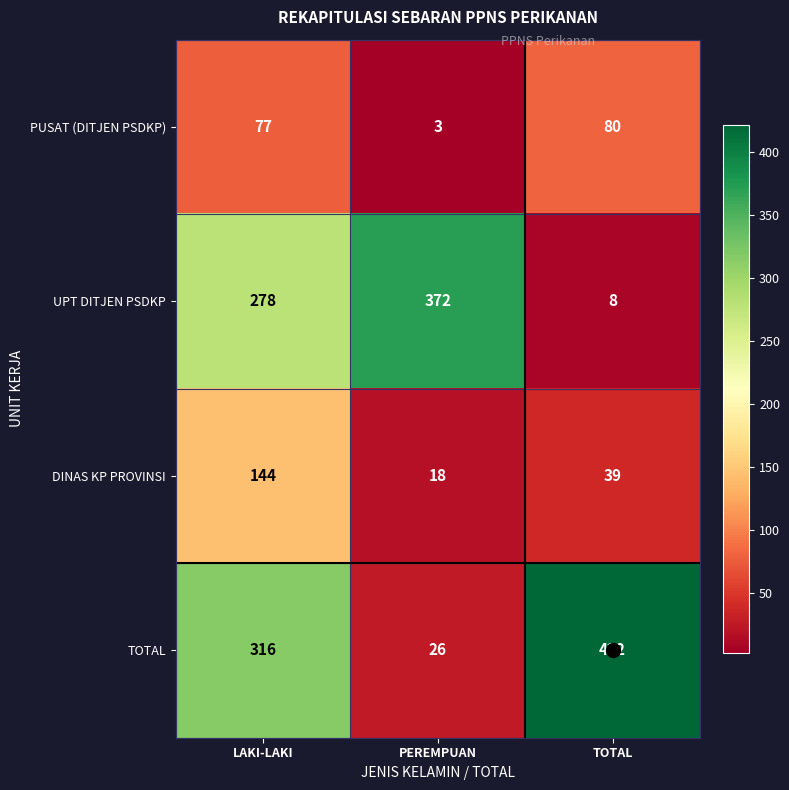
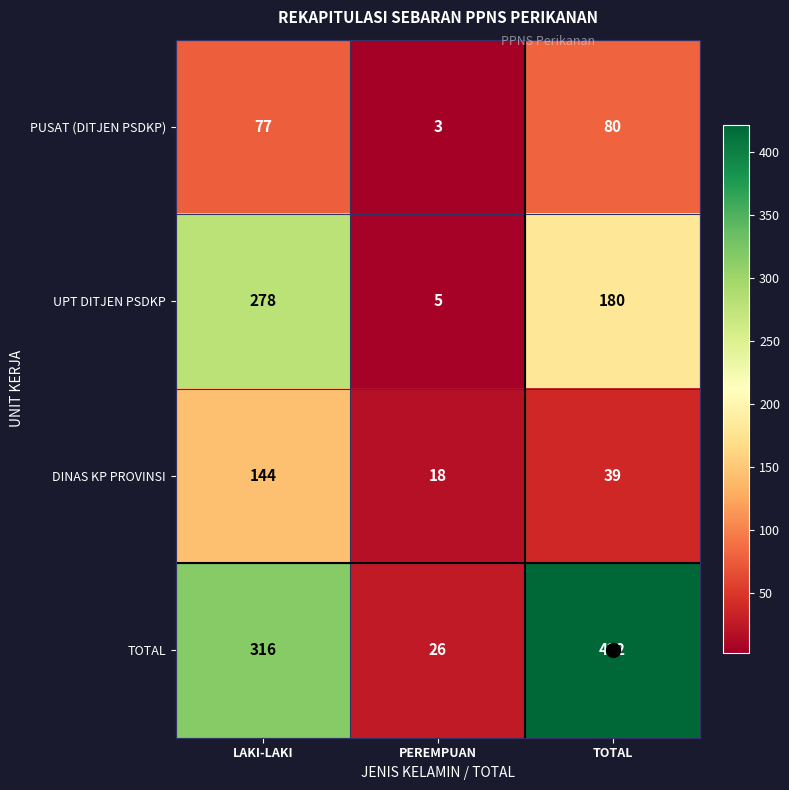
UPT DITJEN PSDKP, PEREMPUAN: 372 -> 5
UPT DITJEN PSDKP, TOTAL: 8 -> 180
